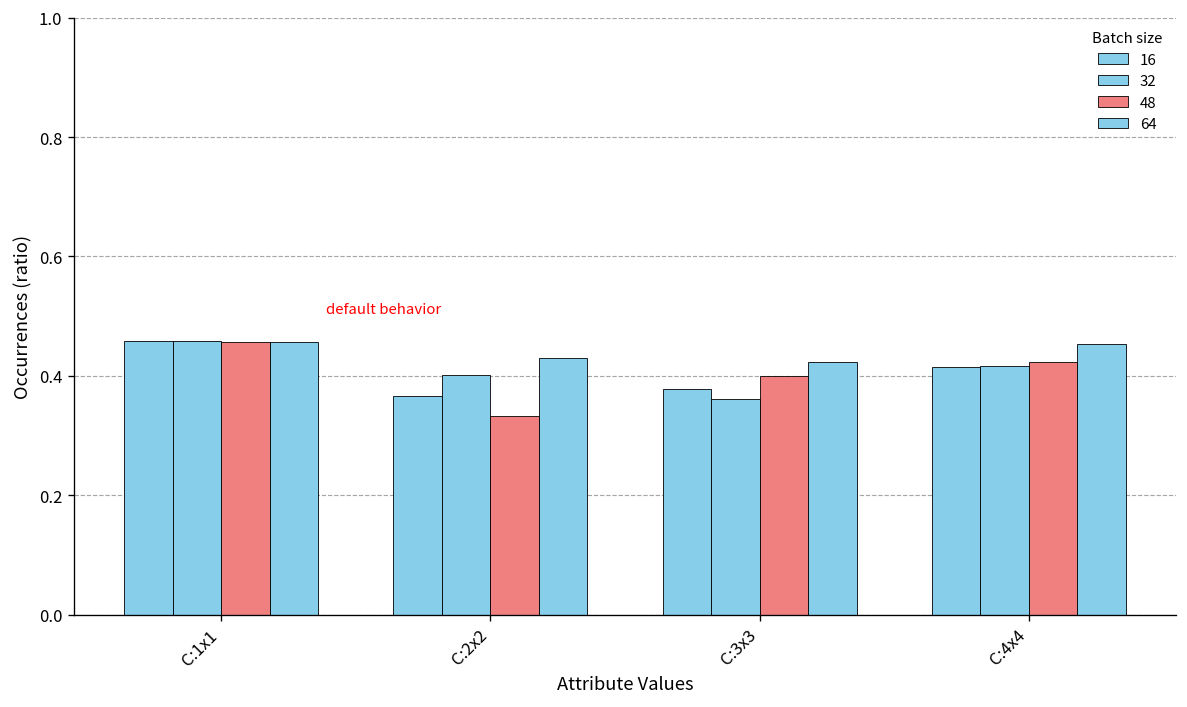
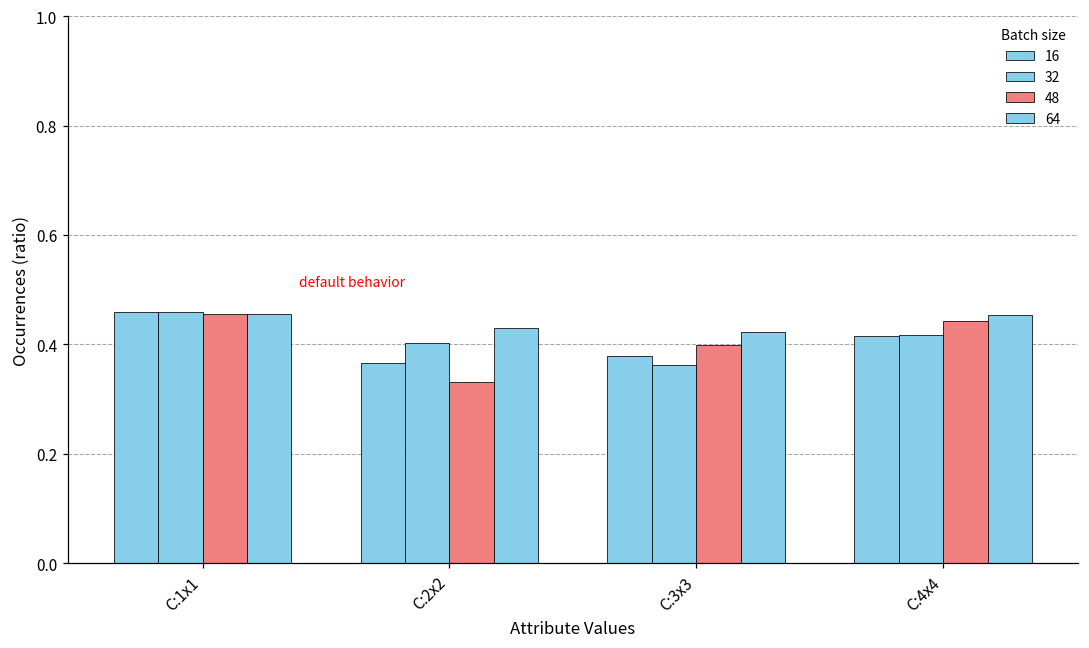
48, C:4x4: 0.42 -> 0.44
